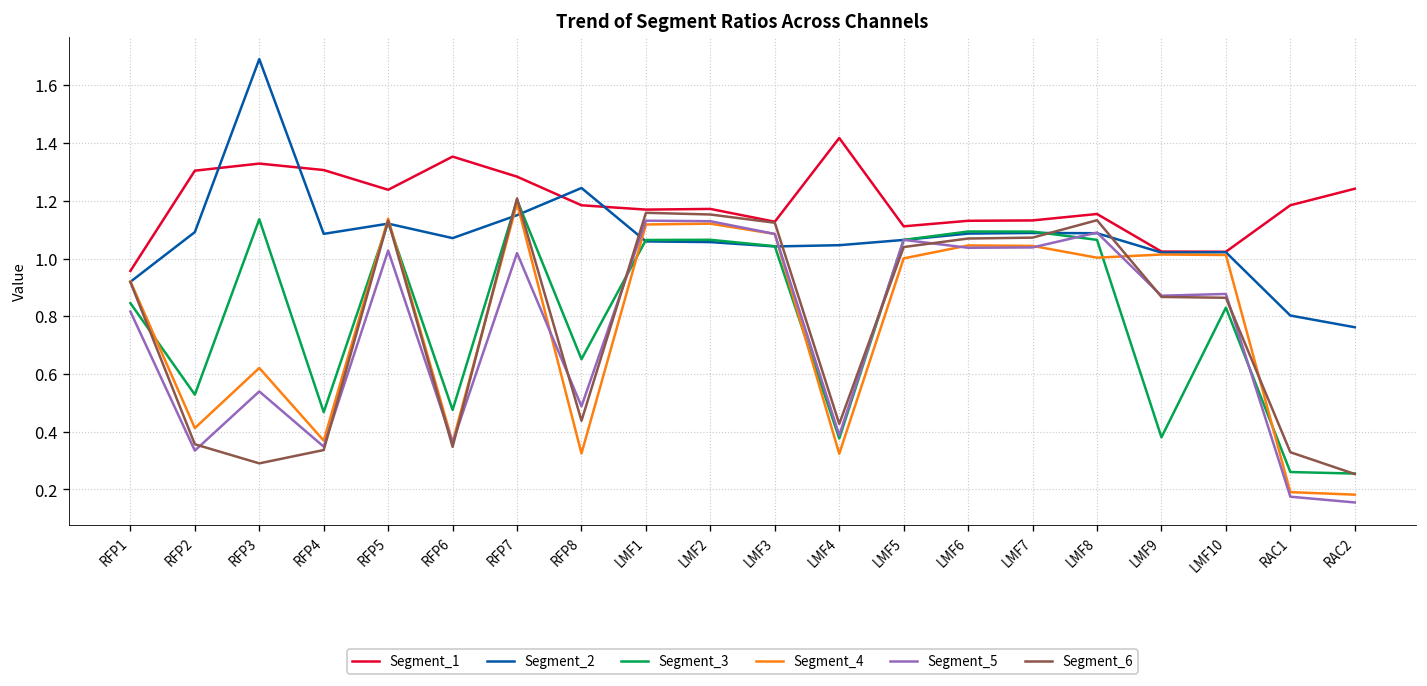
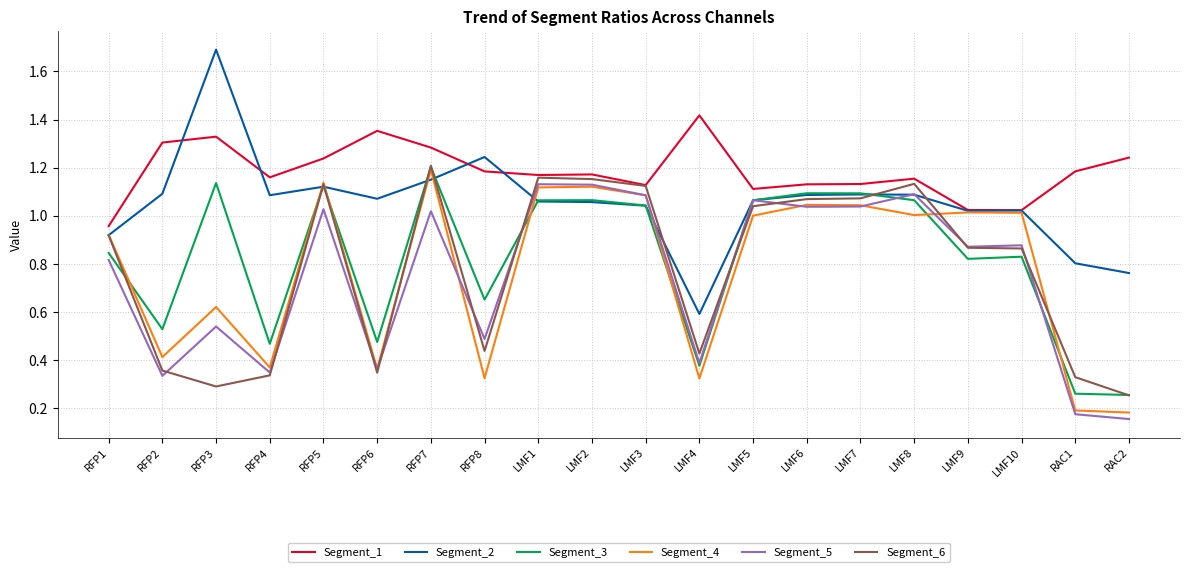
Segment_1, RFP4: 1.31 -> 1.16
Segment_2, LMF4: 1.05 -> 0.59
Segment_3, LMF9: 0.38 -> 0.82
